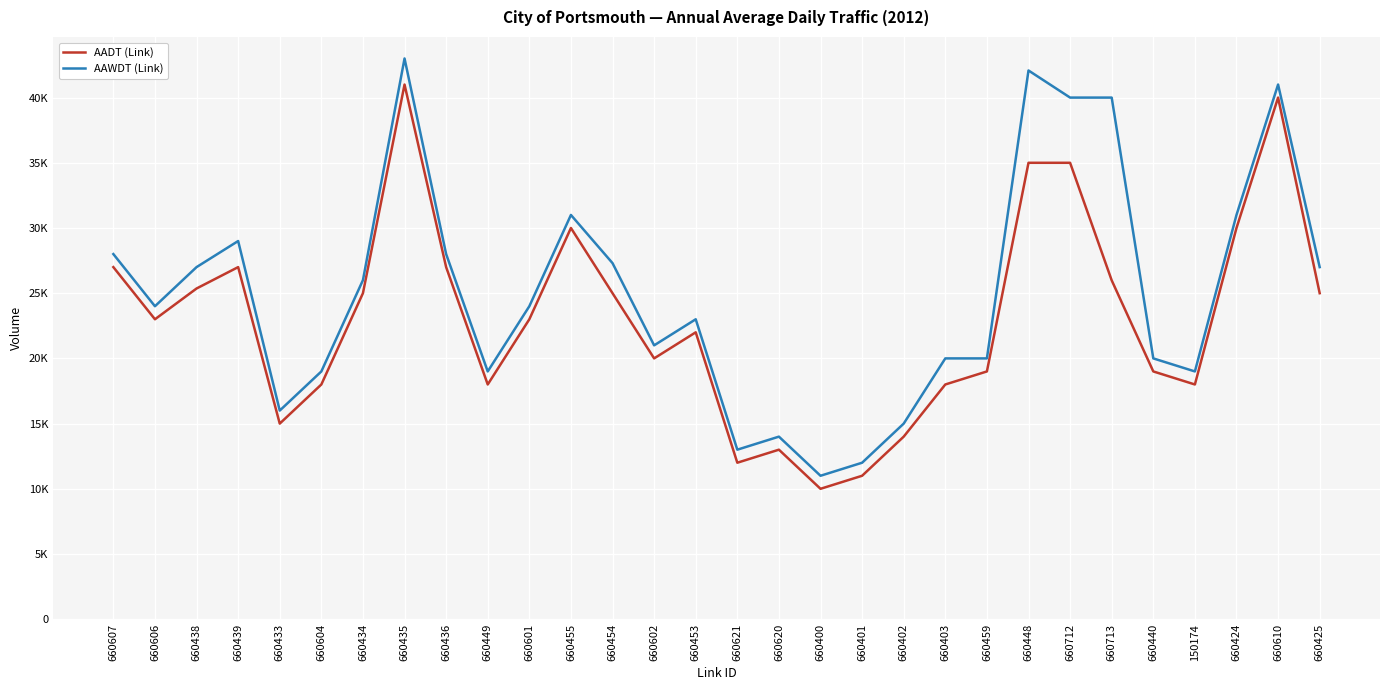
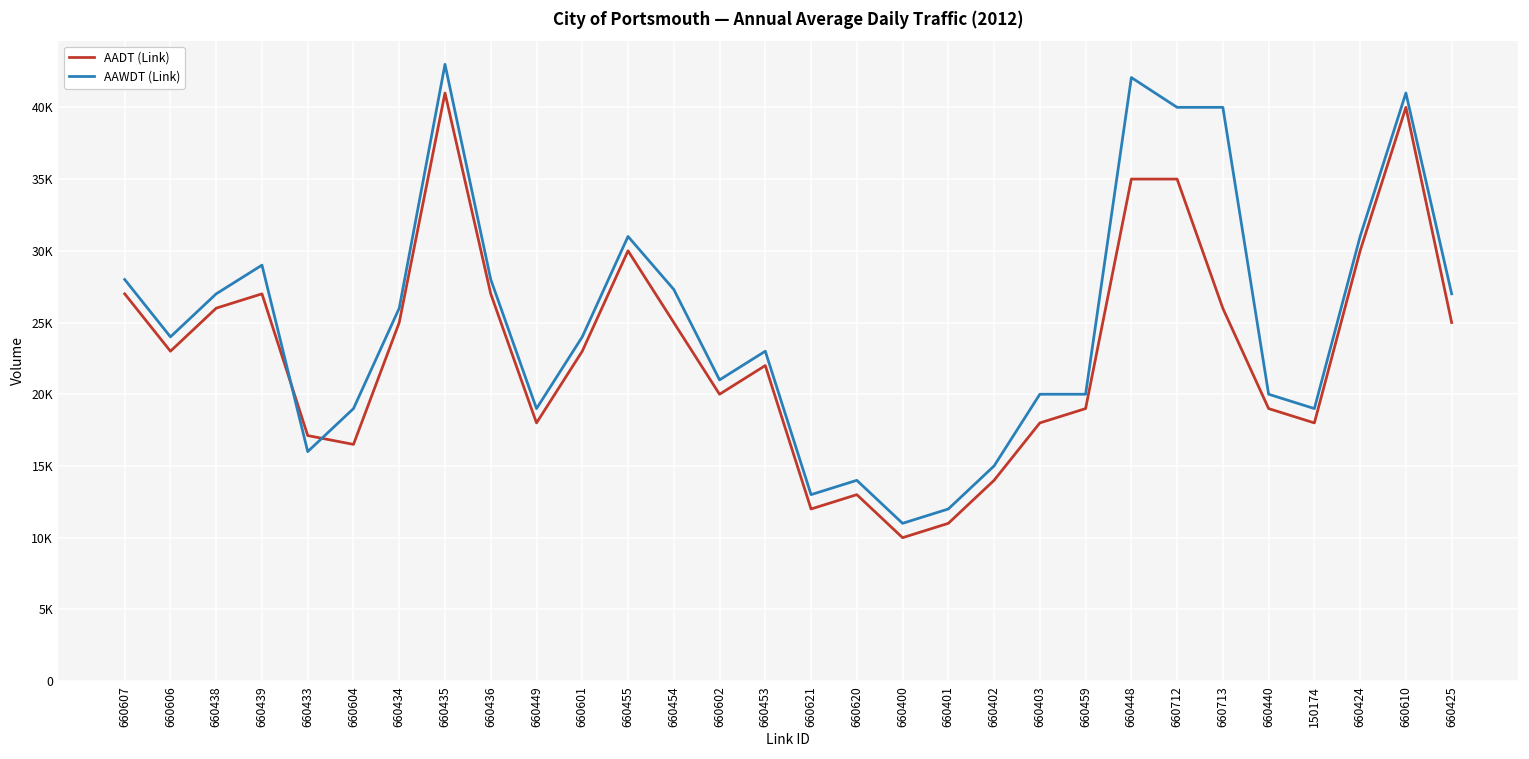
AADT (Link), 660438: 25400 -> 26000
AADT (Link), 660433: 15000 -> 17100
AADT (Link), 660604: 18000 -> 16500
